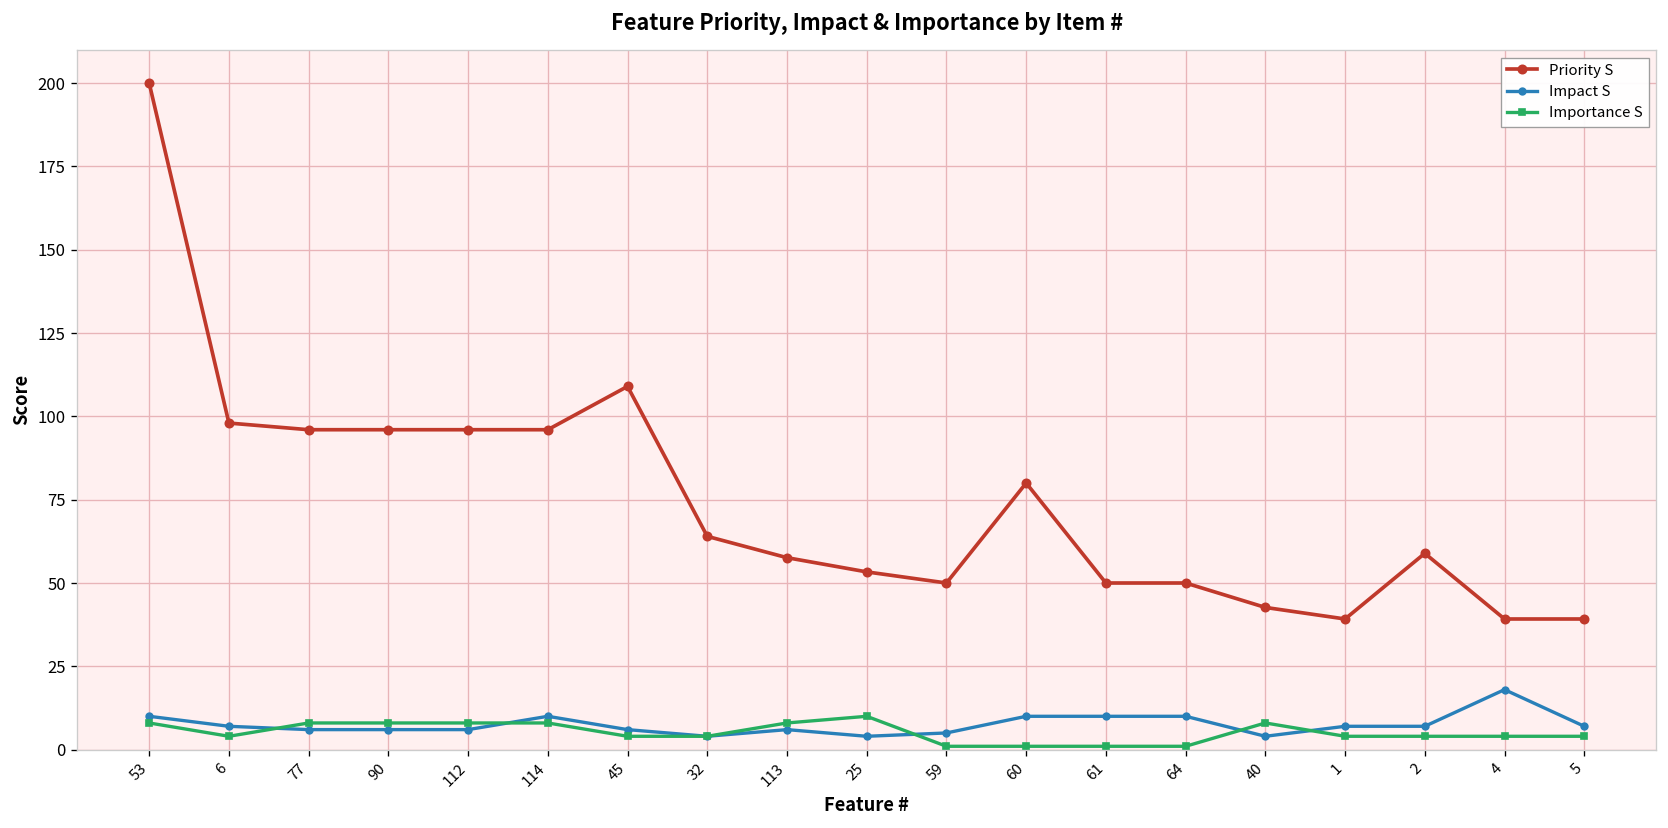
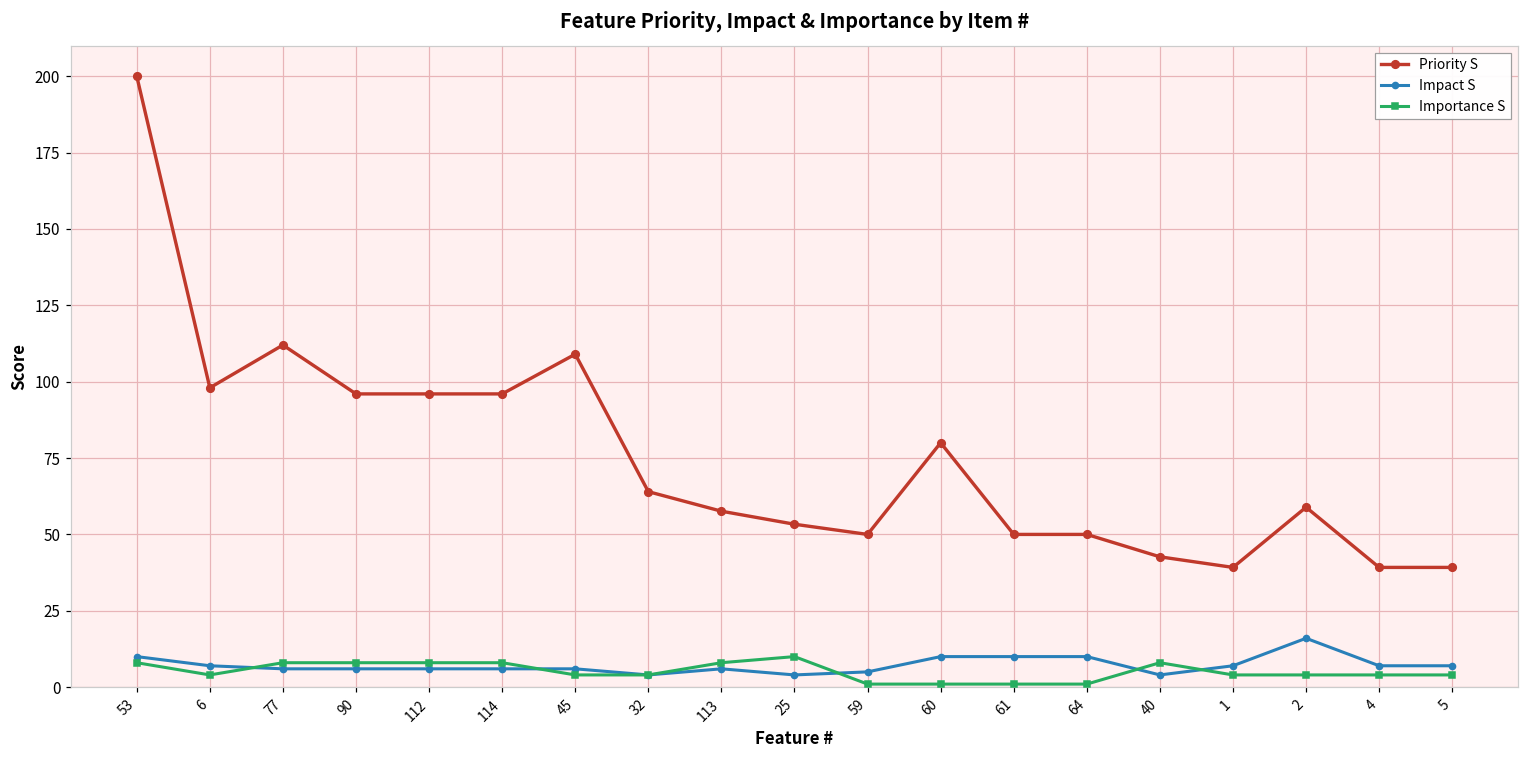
Priority S, 77: 96 -> 112
Impact S, 114: 10 -> 6
Impact S, 2: 7 -> 16
Impact S, 4: 18 -> 7
